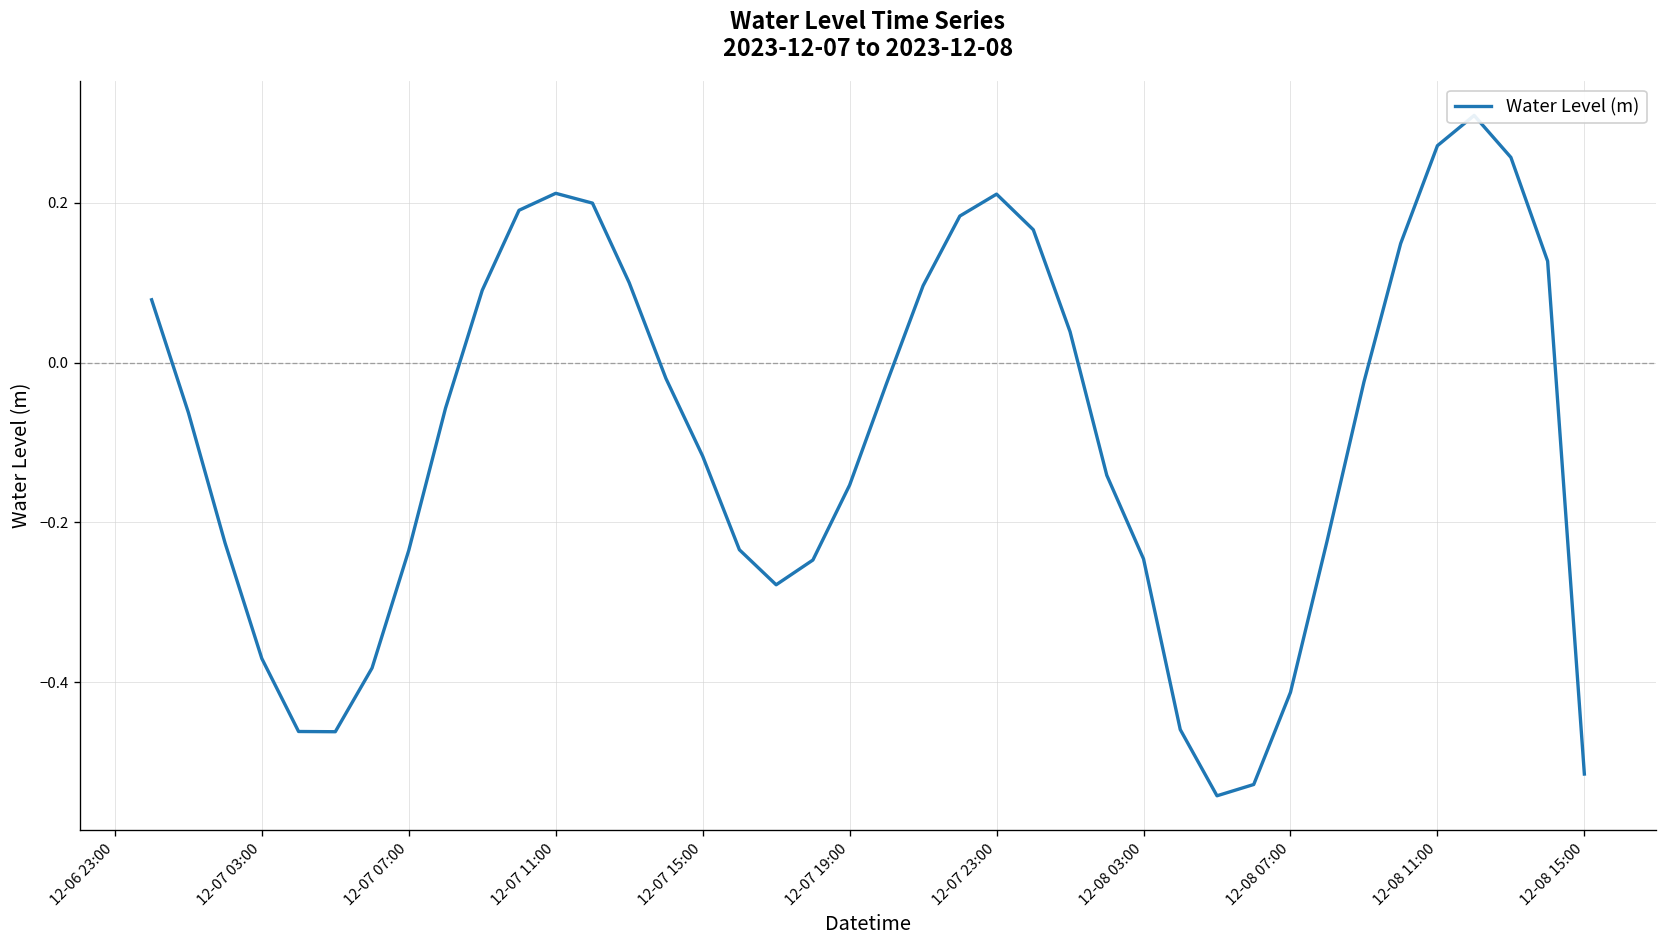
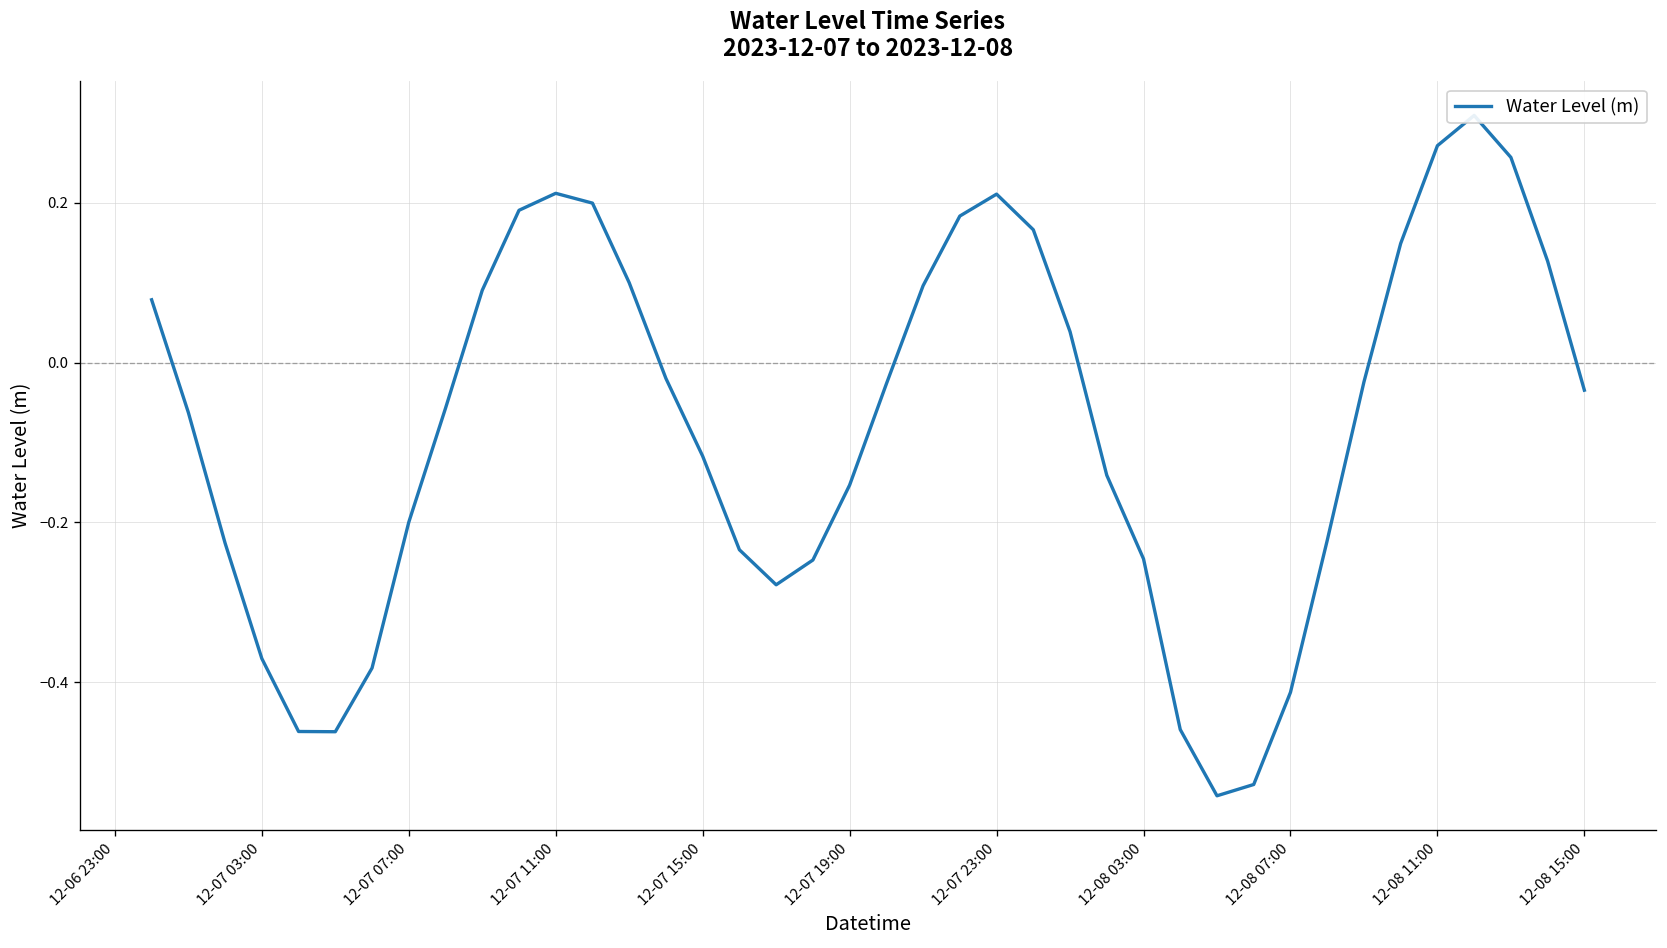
12-07 07:00: -0.23 -> -0.20
12-08 15:00: -0.51 -> -0.03
